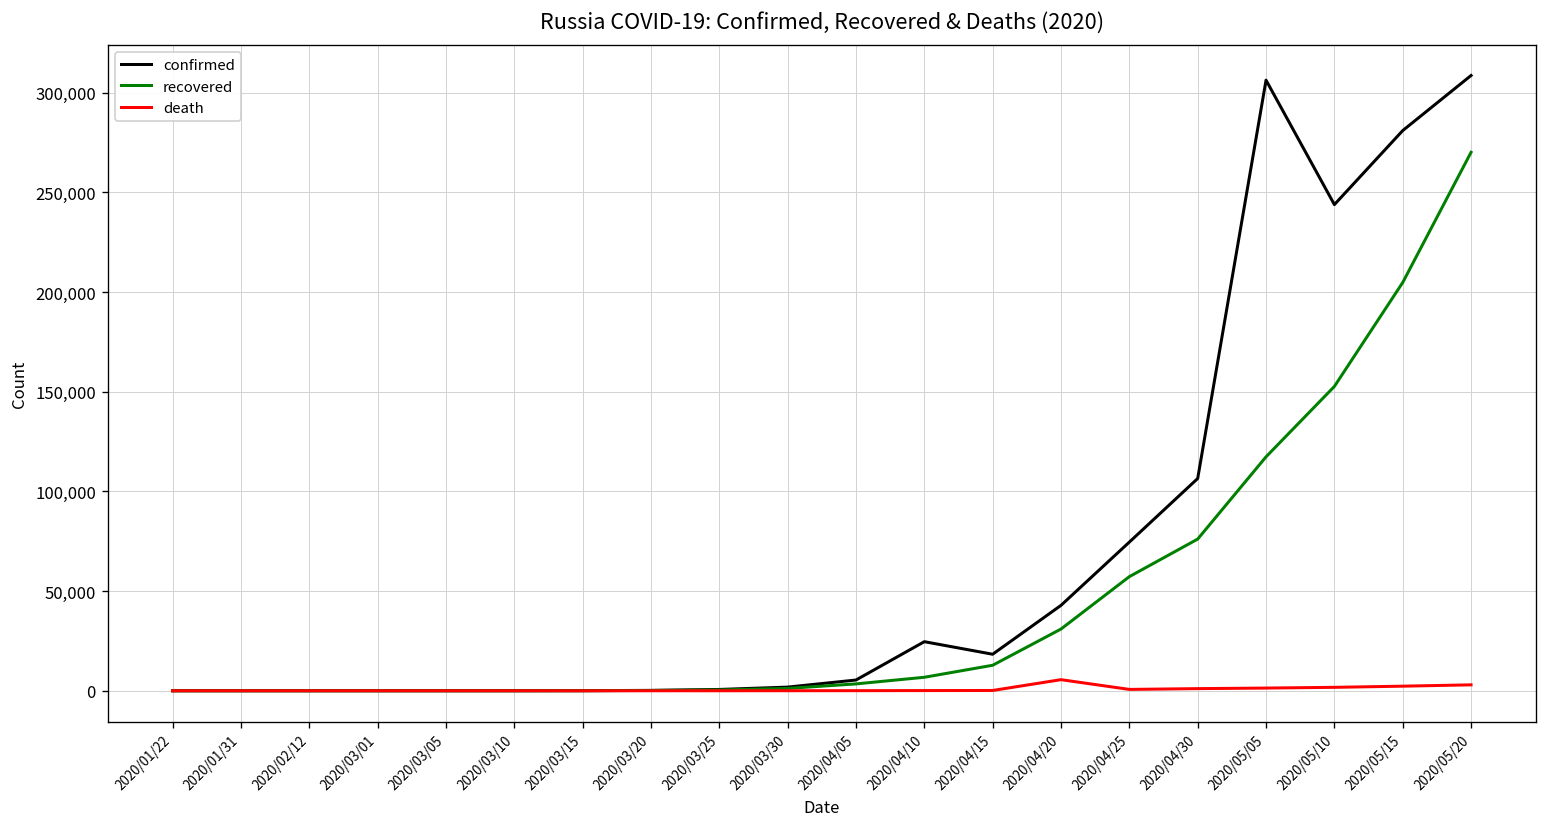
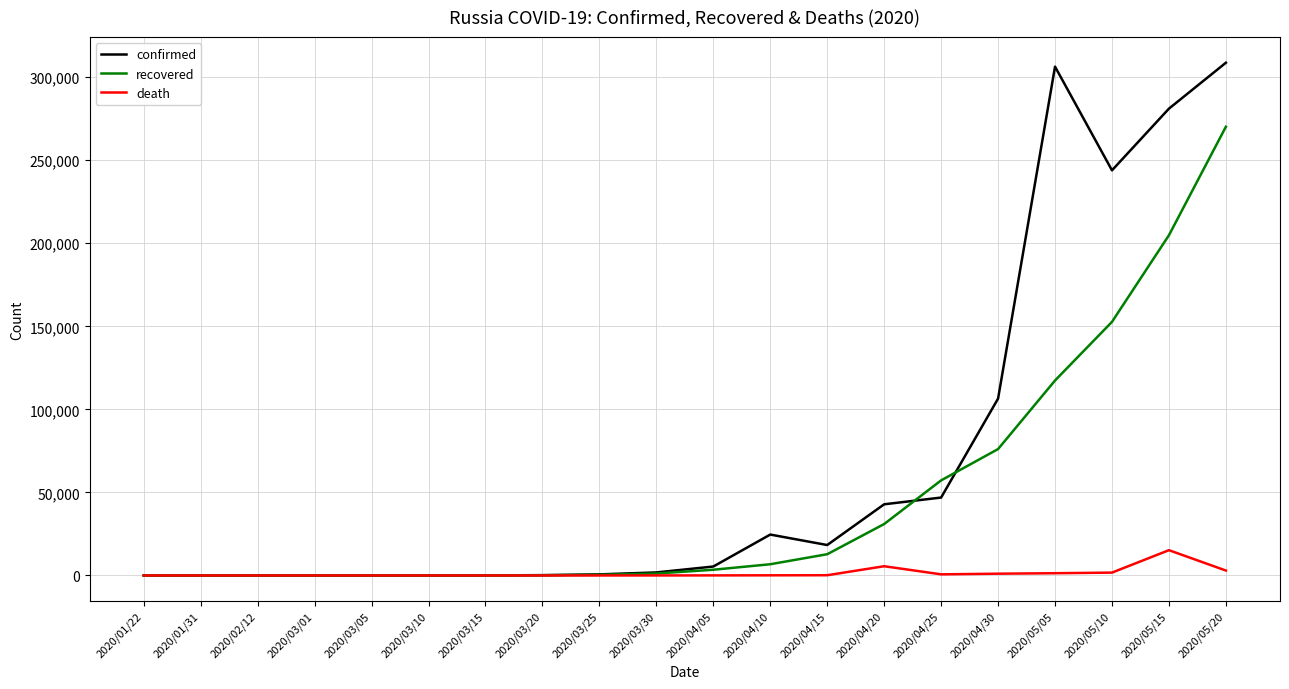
confirmed, 2020/04/25: 75,000 -> 47,000
death, 2020/05/15: 2,000 -> 15,000
